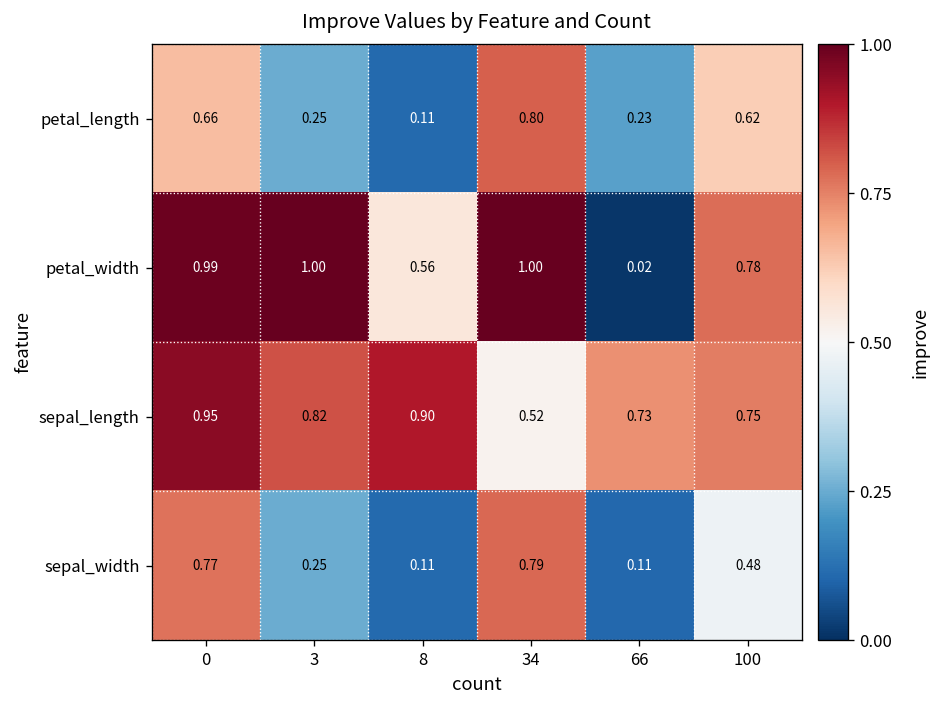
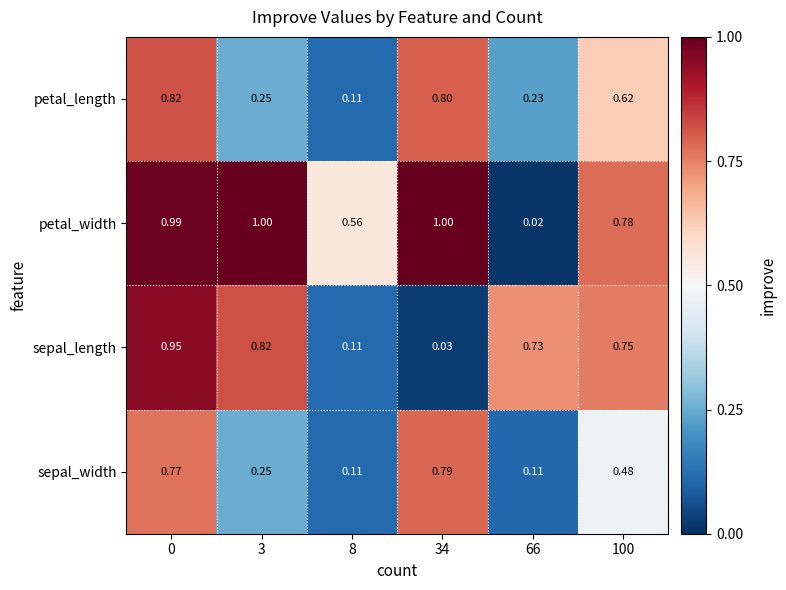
petal_length, 0: 0.66 -> 0.82
sepal_length, 8: 0.90 -> 0.11
sepal_length, 34: 0.52 -> 0.03
